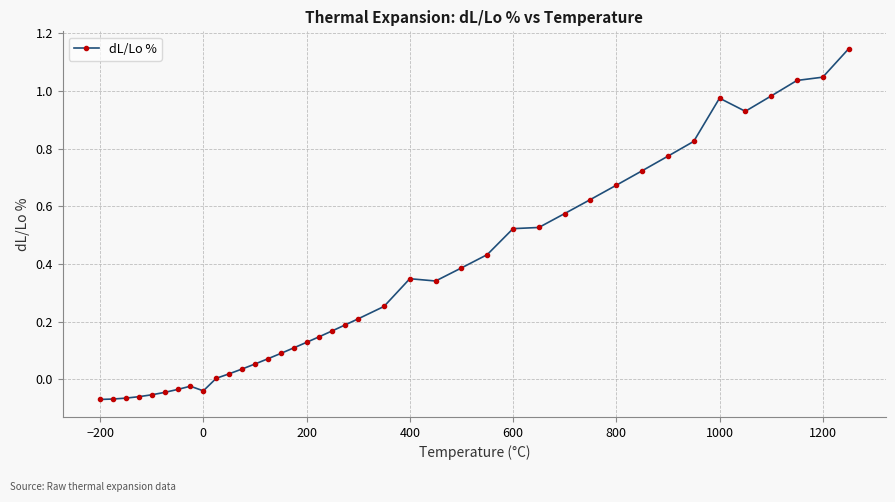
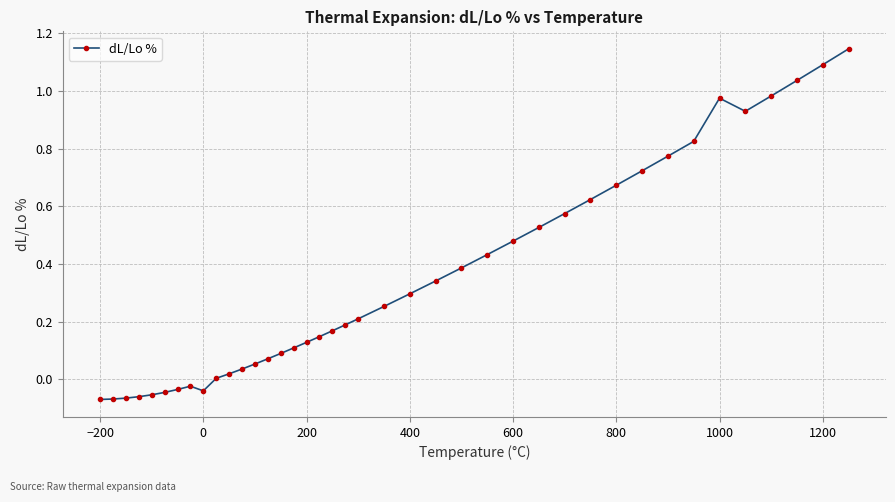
400: 0.35 -> 0.30
600: 0.52 -> 0.48
1200: 1.05 -> 1.09
